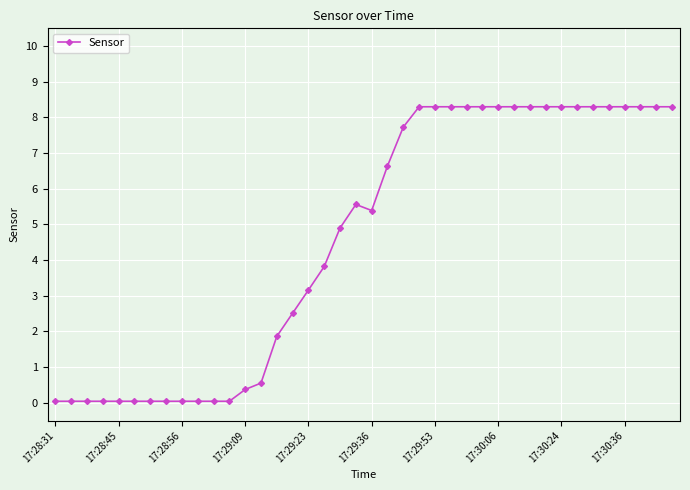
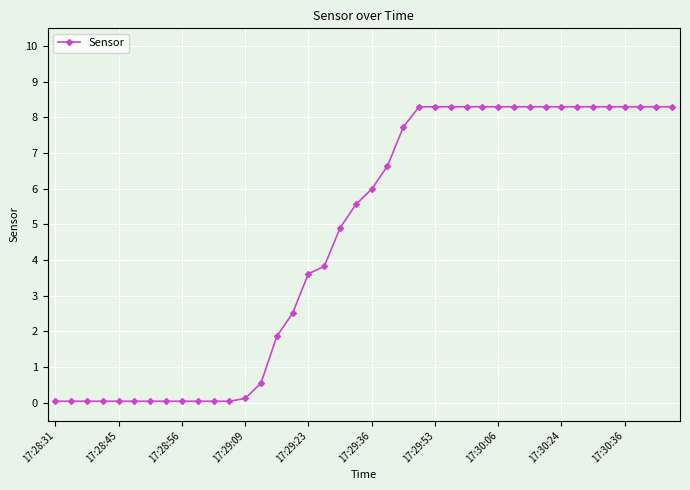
17:29:09: 0.4 -> 0.1
17:29:23: 3.2 -> 3.6
17:29:36: 5.4 -> 6.0
